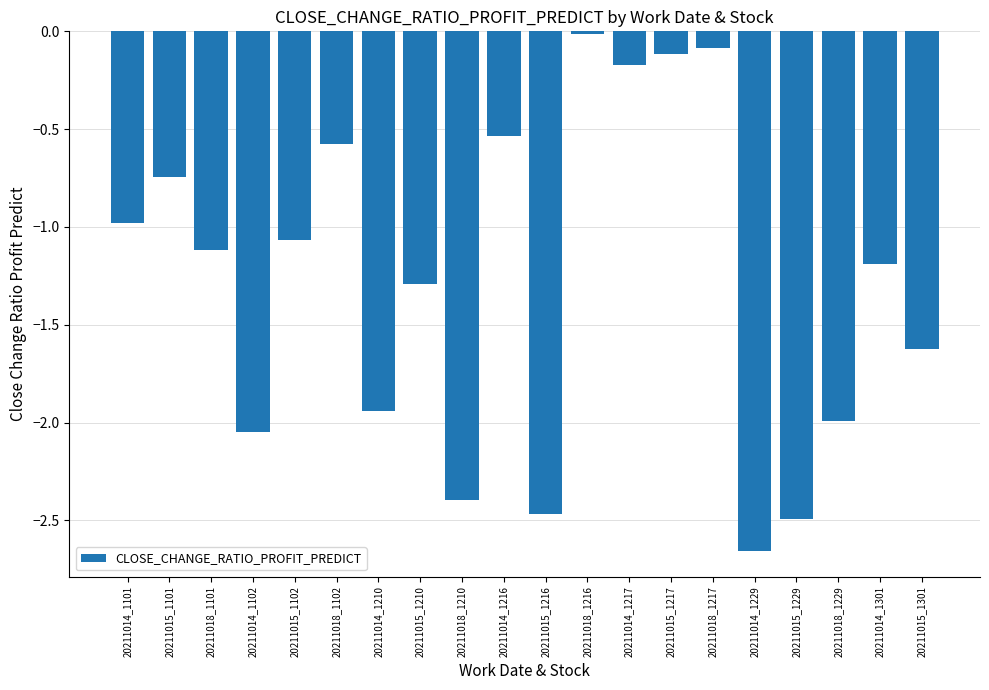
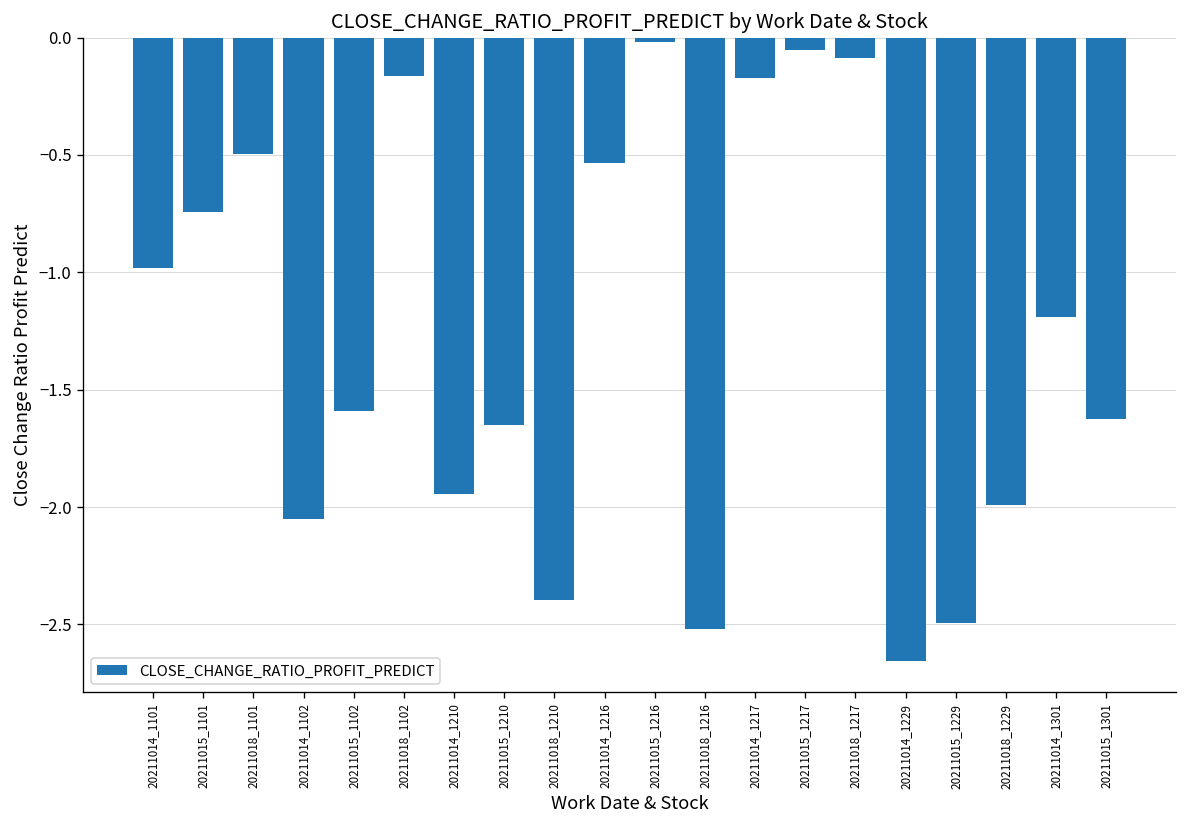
20211018_1101: -1.12 -> -0.50
20211015_1102: -1.07 -> -1.59
20211018_1102: -0.57 -> -0.16
20211015_1210: -1.29 -> -1.65
20211015_1216: -2.47 -> -0.02
20211018_1216: -0.02 -> -2.52
20211015_1217: -0.11 -> -0.05
